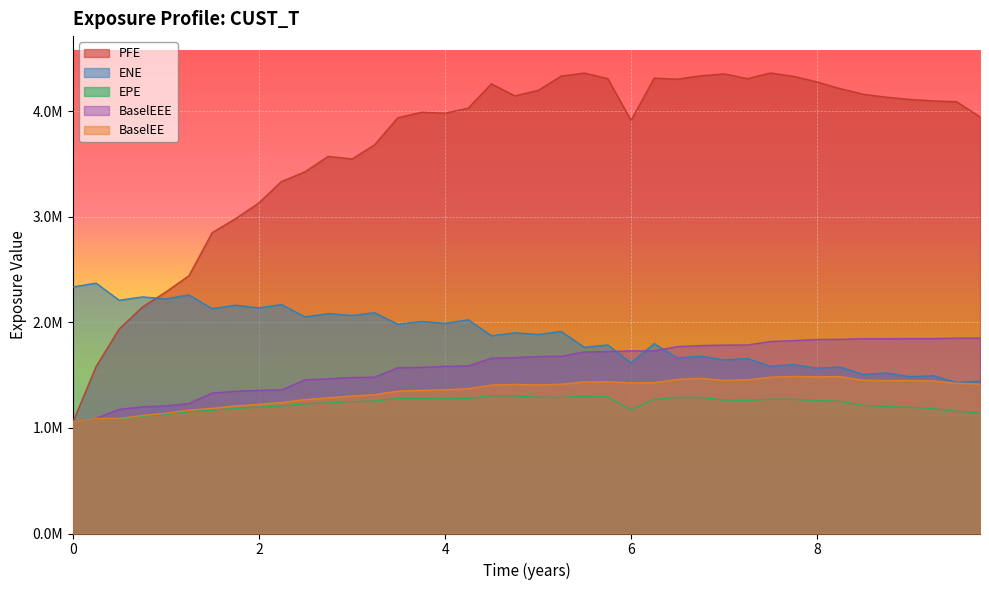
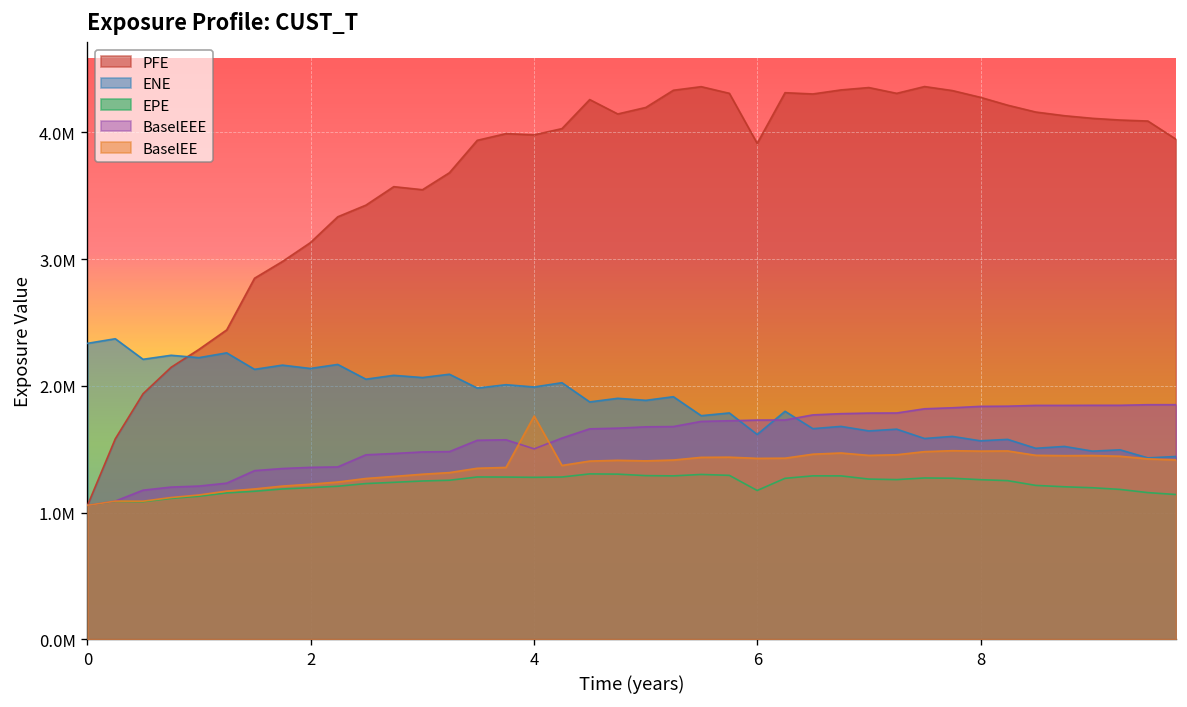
BaselEEE, 4: 1580000 -> 1500000
BaselEE, 4: 1360000 -> 1760000
